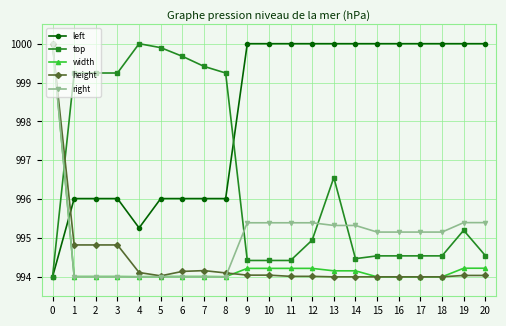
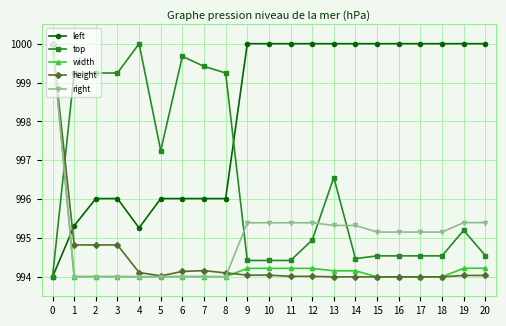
left, 1: 996.0 -> 995.3
top, 5: 999.9 -> 997.2
